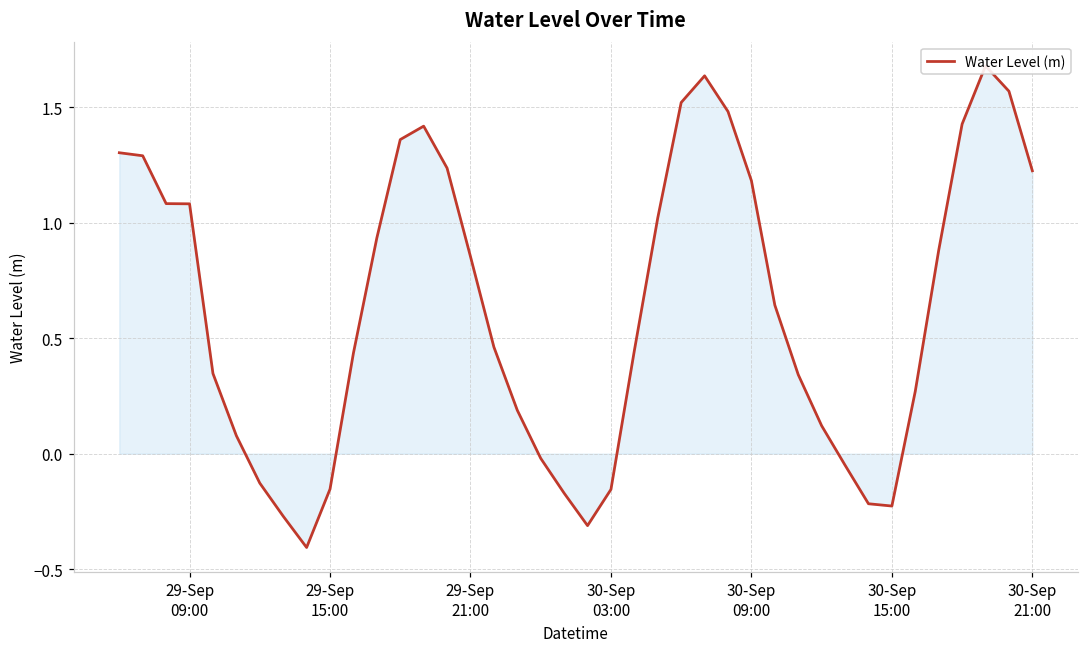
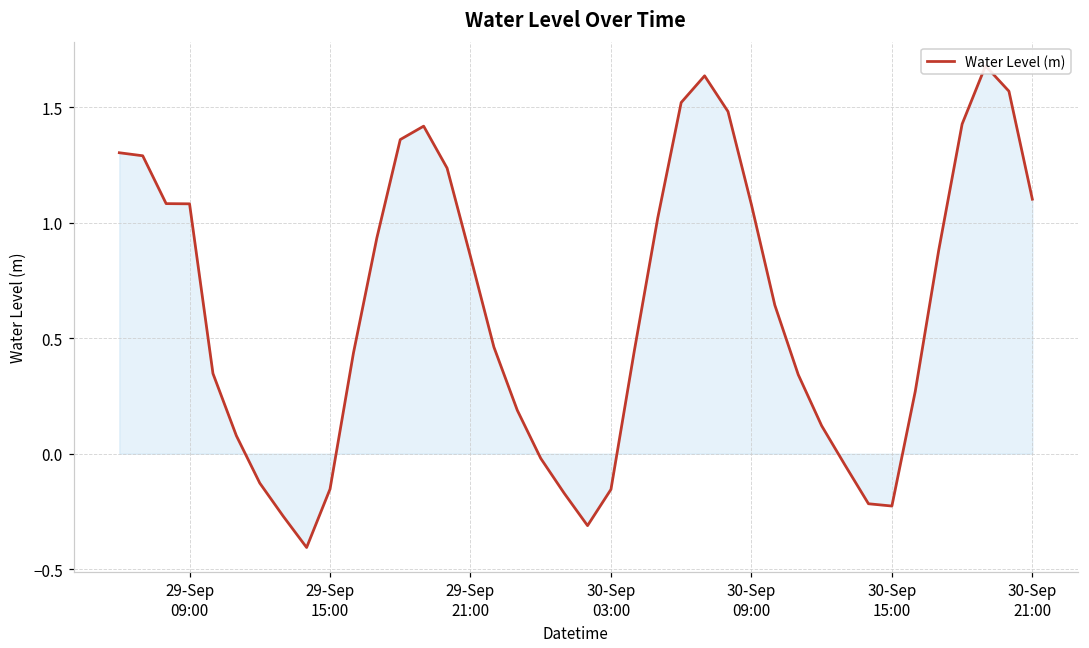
Water Level (m), 30-Sep 09:00: 1.18 -> 1.08
Water Level (m), 30-Sep 21:00: 1.23 -> 1.10
